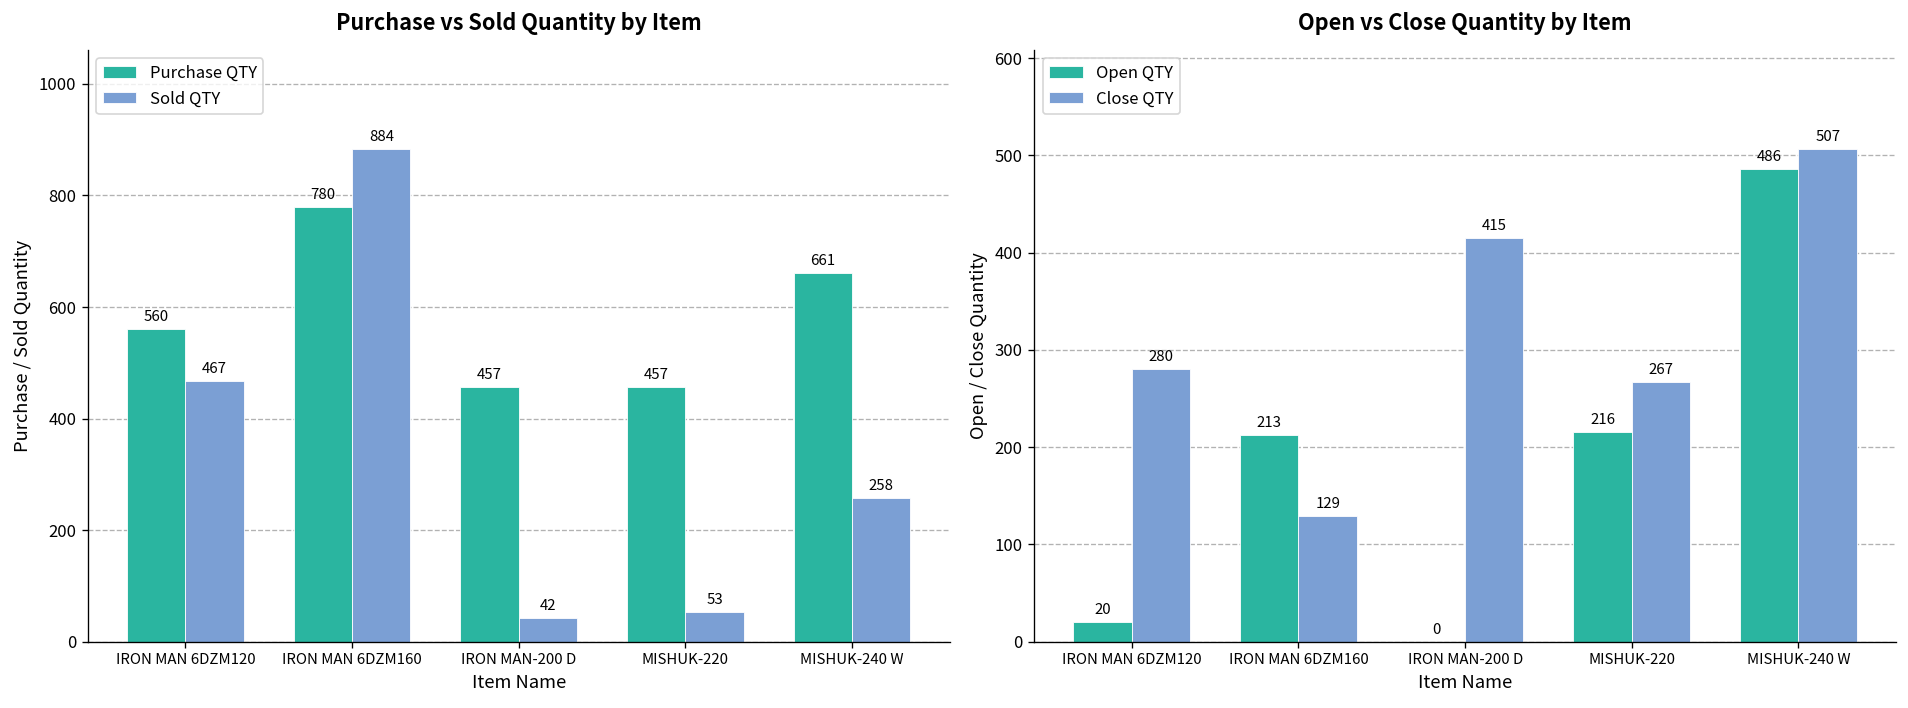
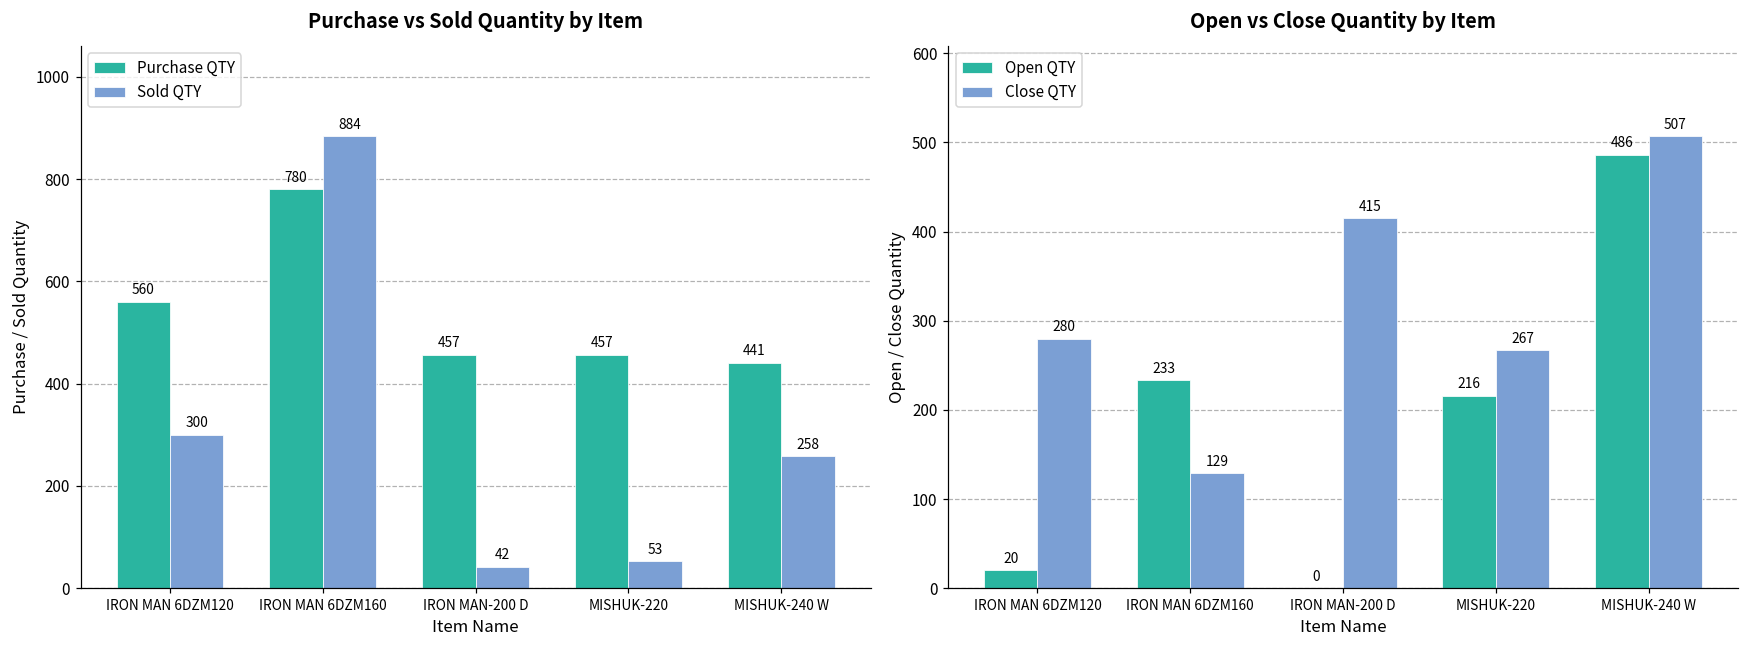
Purchase vs Sold Quantity by Item, Sold QTY, IRON MAN 6DZM120: 467 -> 300
Purchase vs Sold Quantity by Item, Purchase QTY, MISHUK-240 W: 661 -> 441
Open vs Close Quantity by Item, Open QTY, IRON MAN 6DZM160: 213 -> 233
